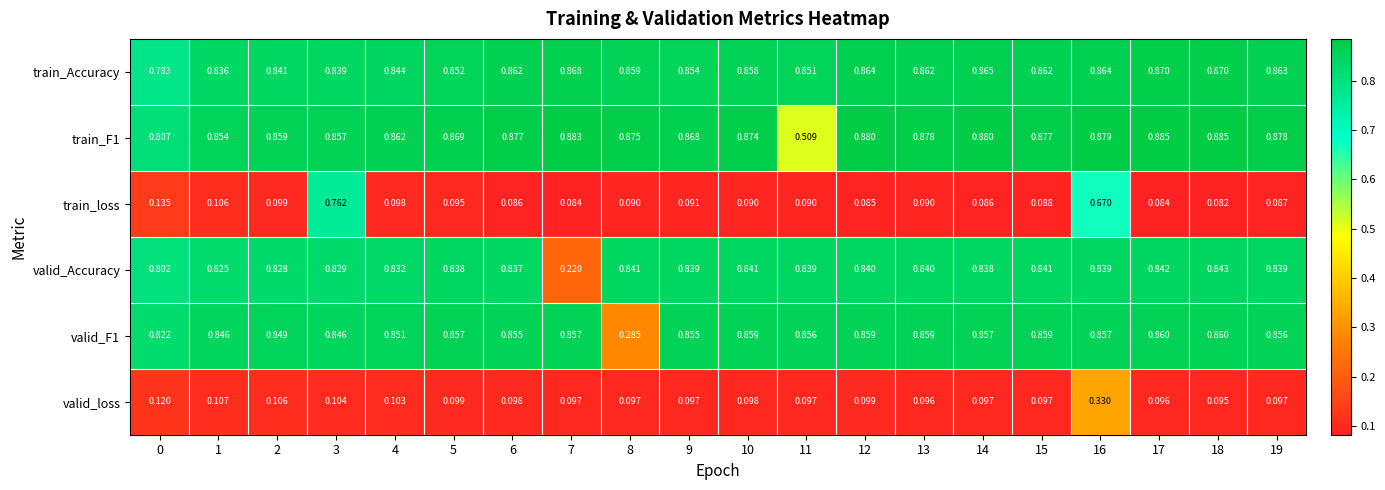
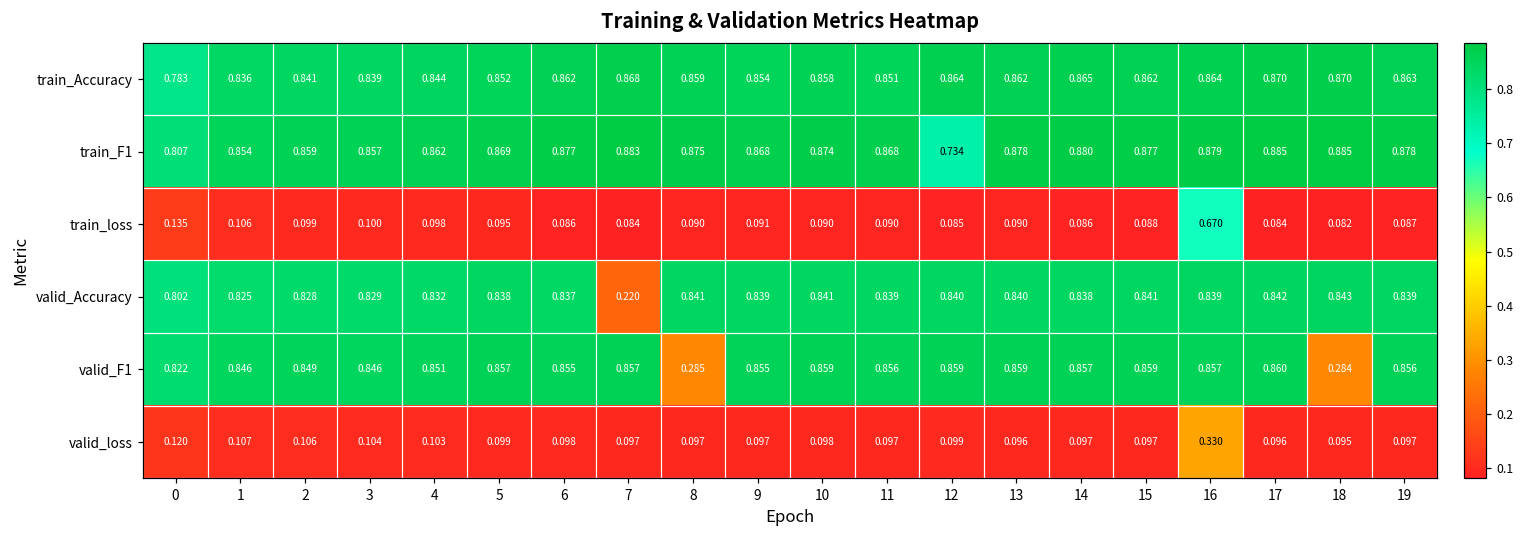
train_F1, 11: 0.509 -> 0.868
train_F1, 12: 0.880 -> 0.734
train_loss, 3: 0.762 -> 0.100
valid_F1, 18: 0.860 -> 0.284
